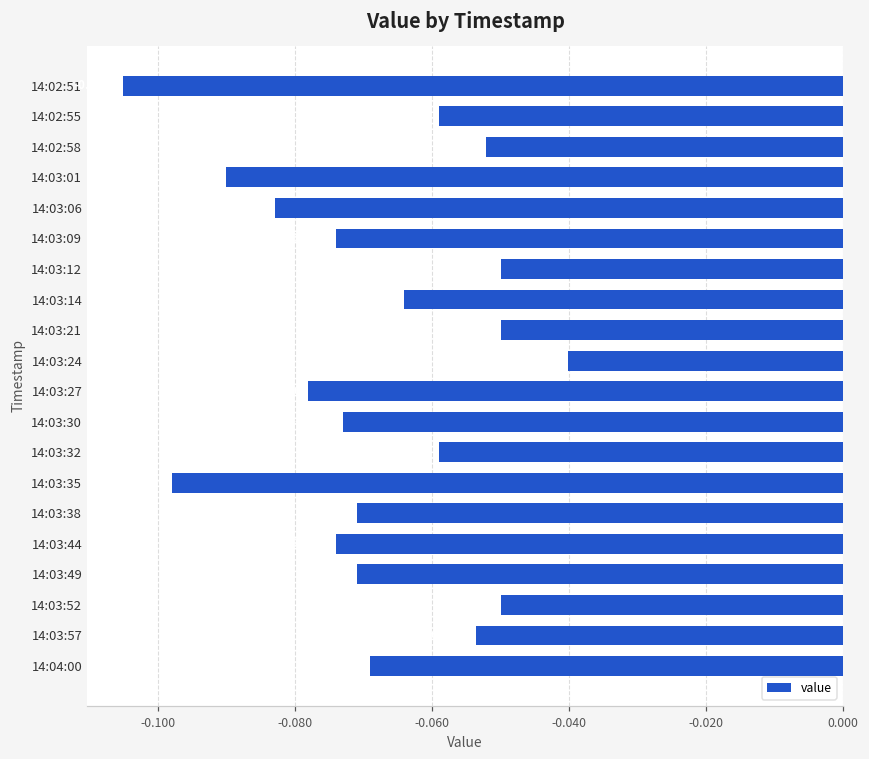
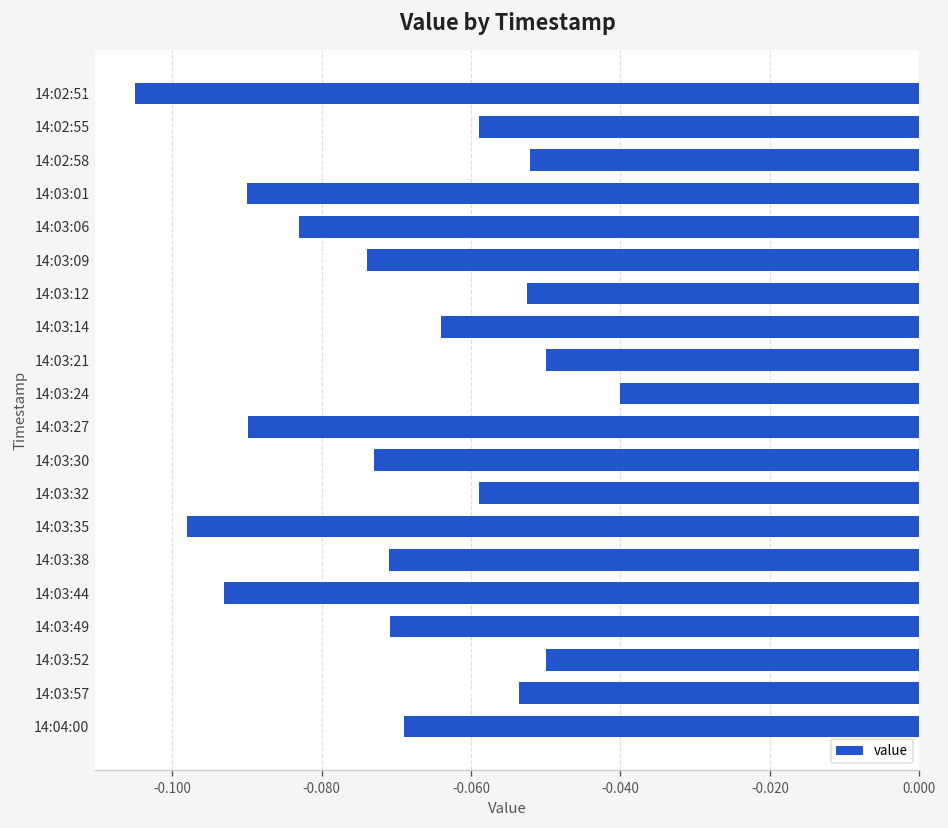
14:03:12: -0.050 -> -0.052
14:03:27: -0.078 -> -0.090
14:03:44: -0.074 -> -0.093
